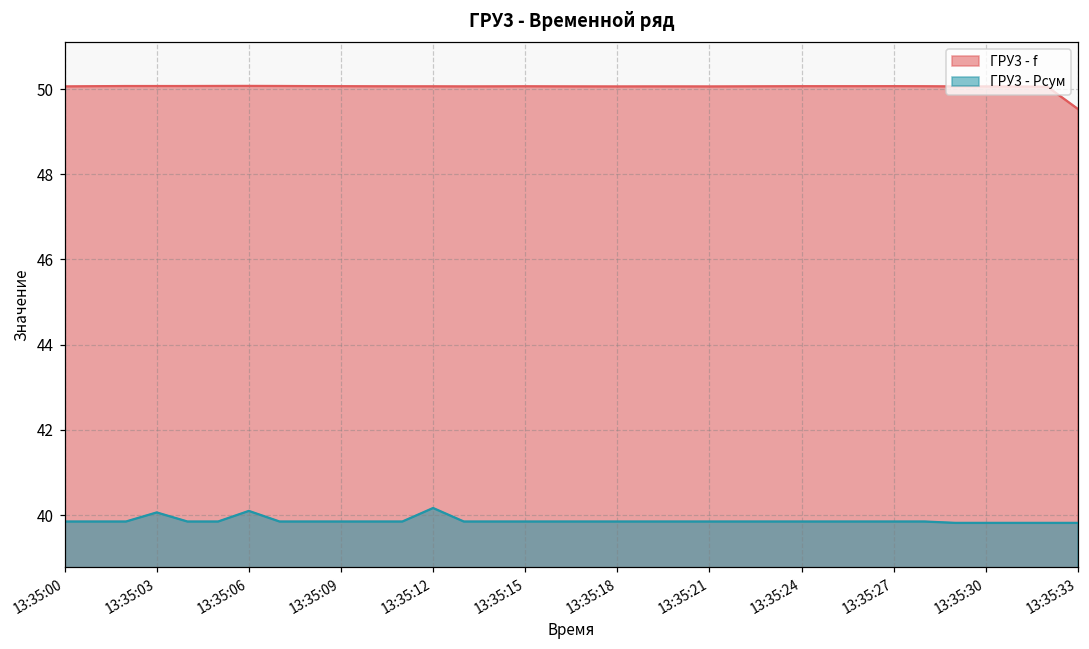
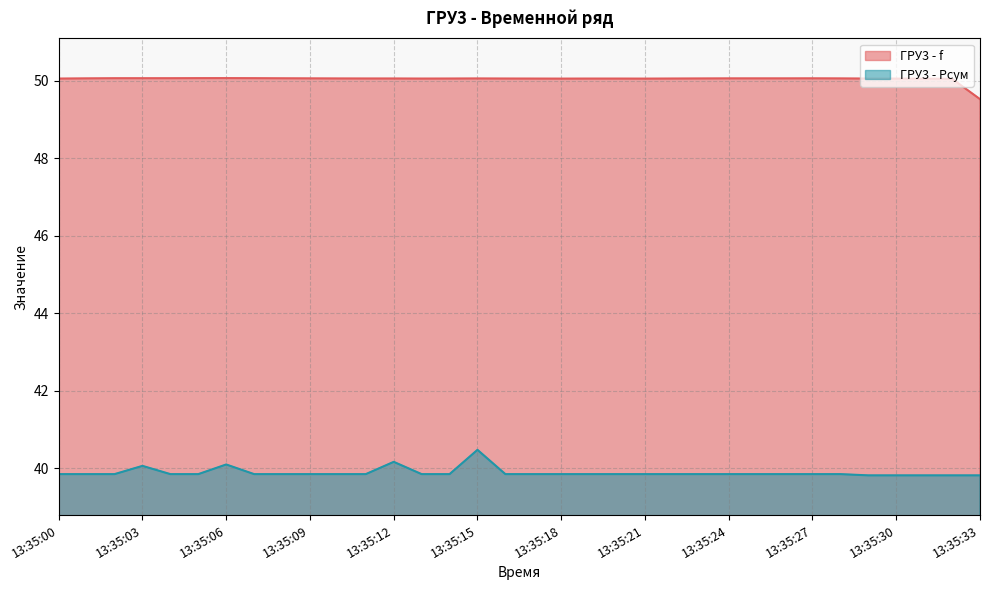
ГРУ3 - Рсум, 13:35:15: 39.8 -> 40.5
